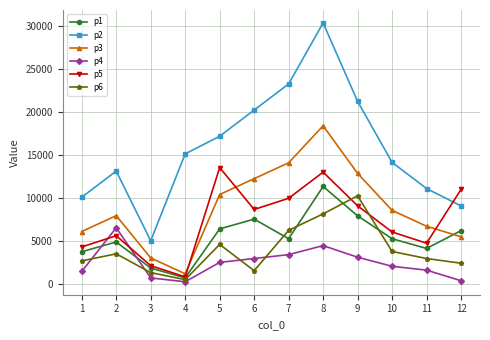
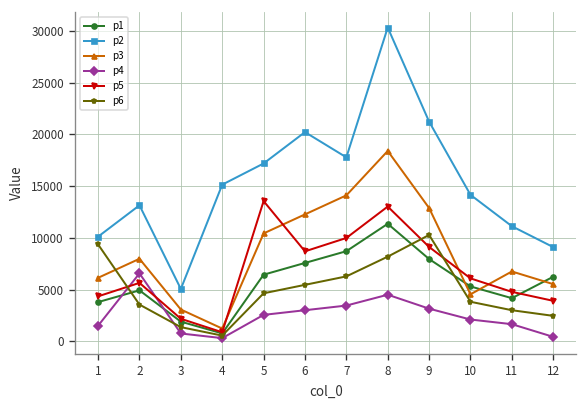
p6, 1: 3000 -> 9000
p6, 6: 2000 -> 5000
p1, 7: 5000 -> 9000
p2, 7: 23000 -> 18000
p3, 10: 9000 -> 5000
p5, 12: 11000 -> 4000
